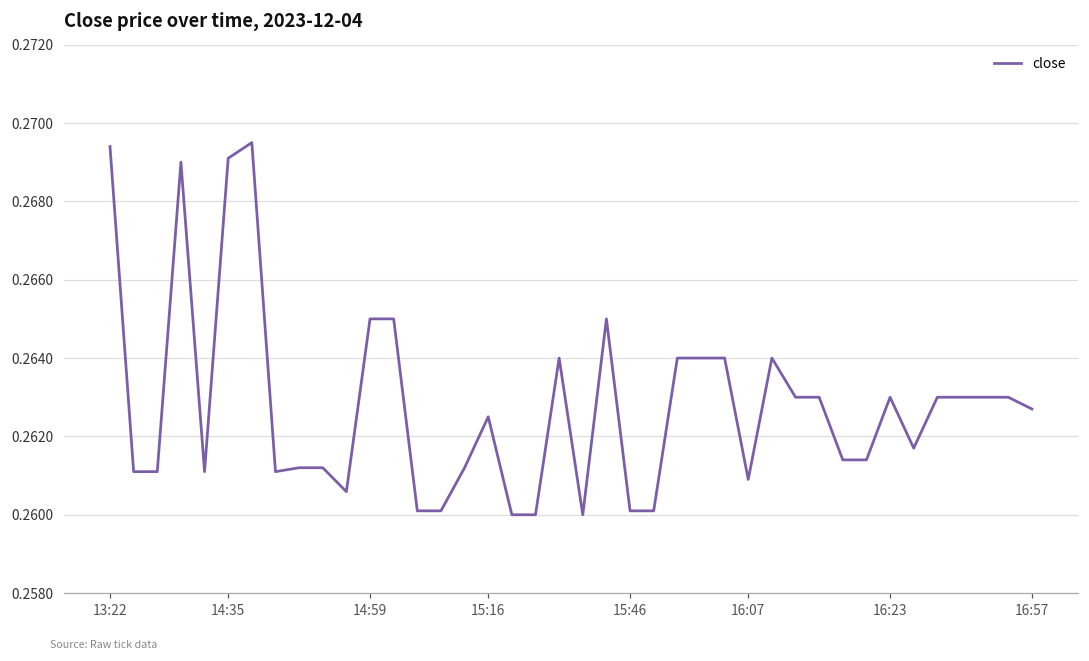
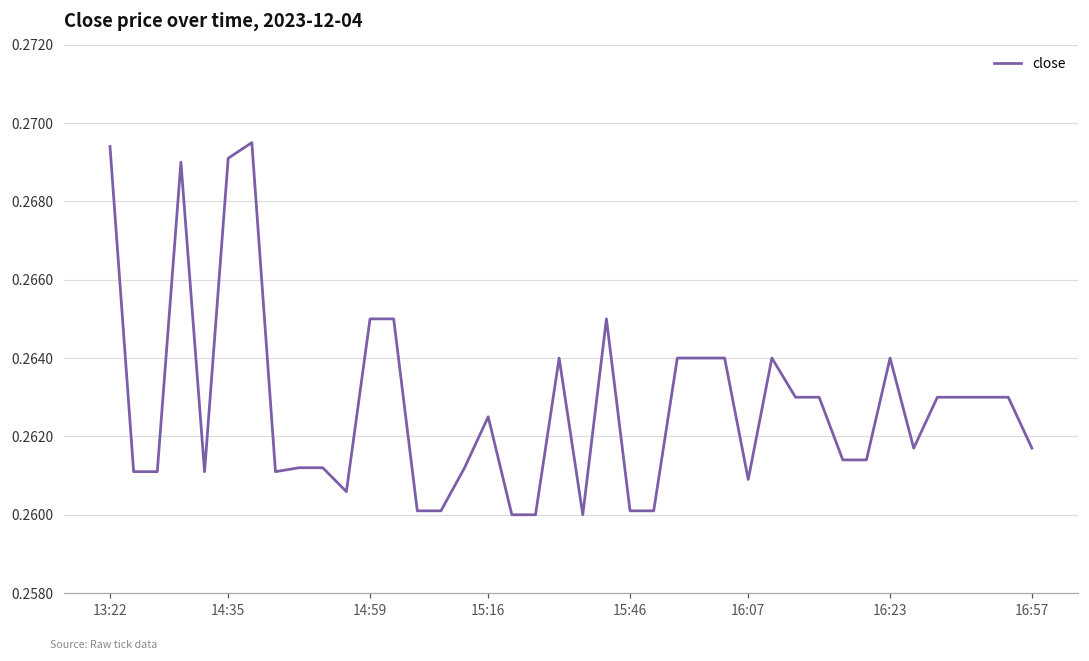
16:23: 0.263 -> 0.264
16:57: 0.2627 -> 0.2617
